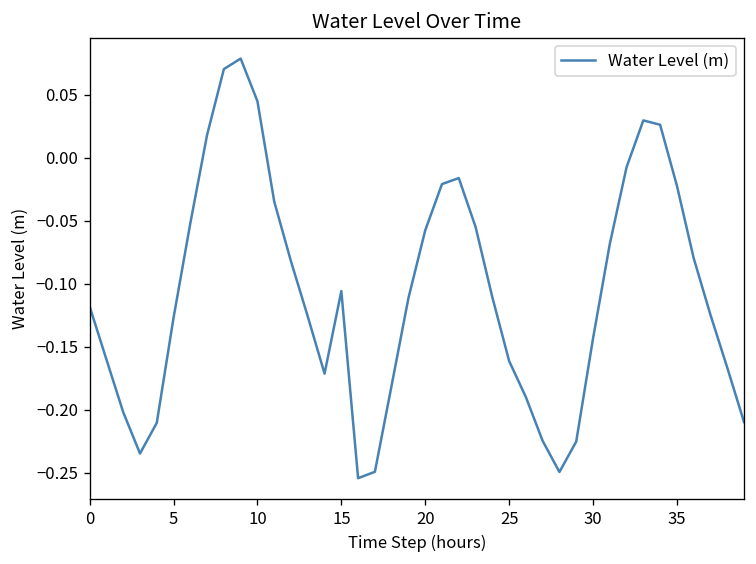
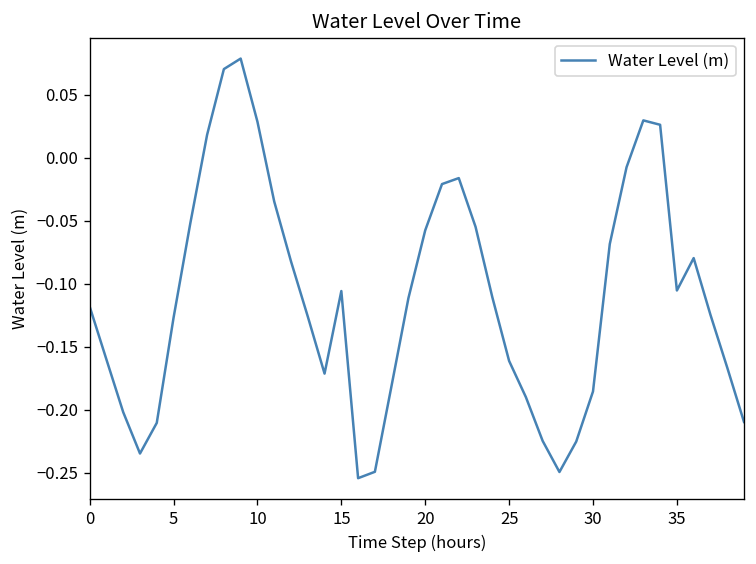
10: 0.045 -> 0.028
30: -0.144 -> -0.185
35: -0.022 -> -0.105
